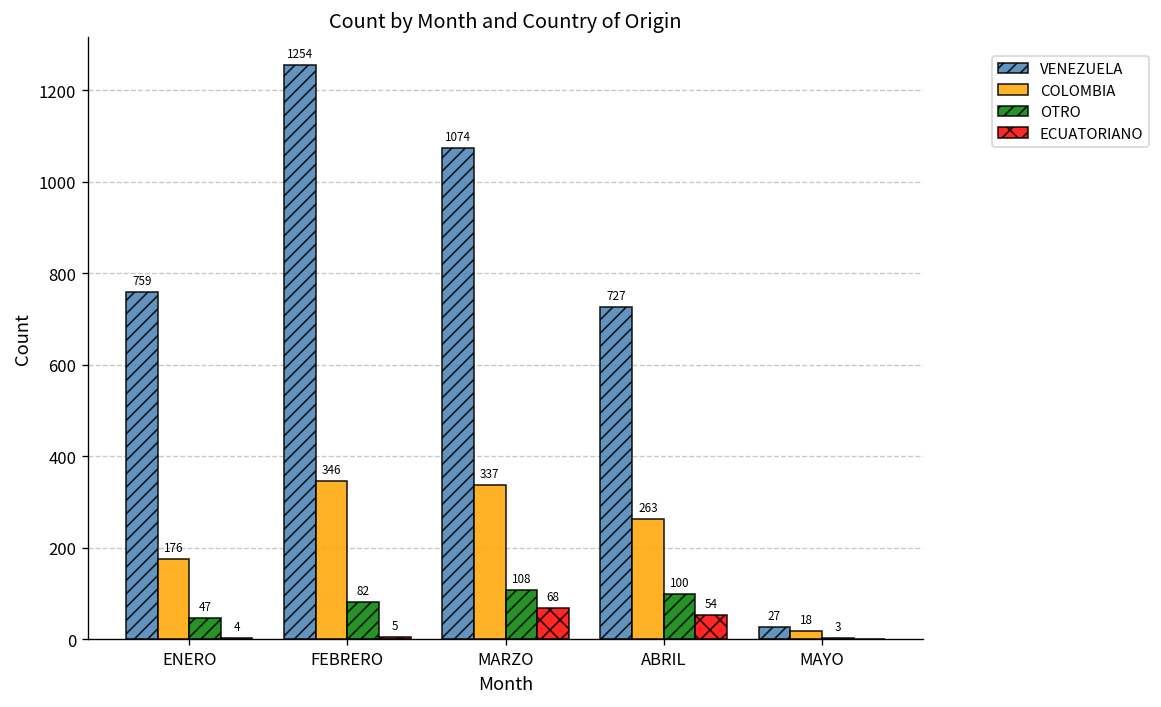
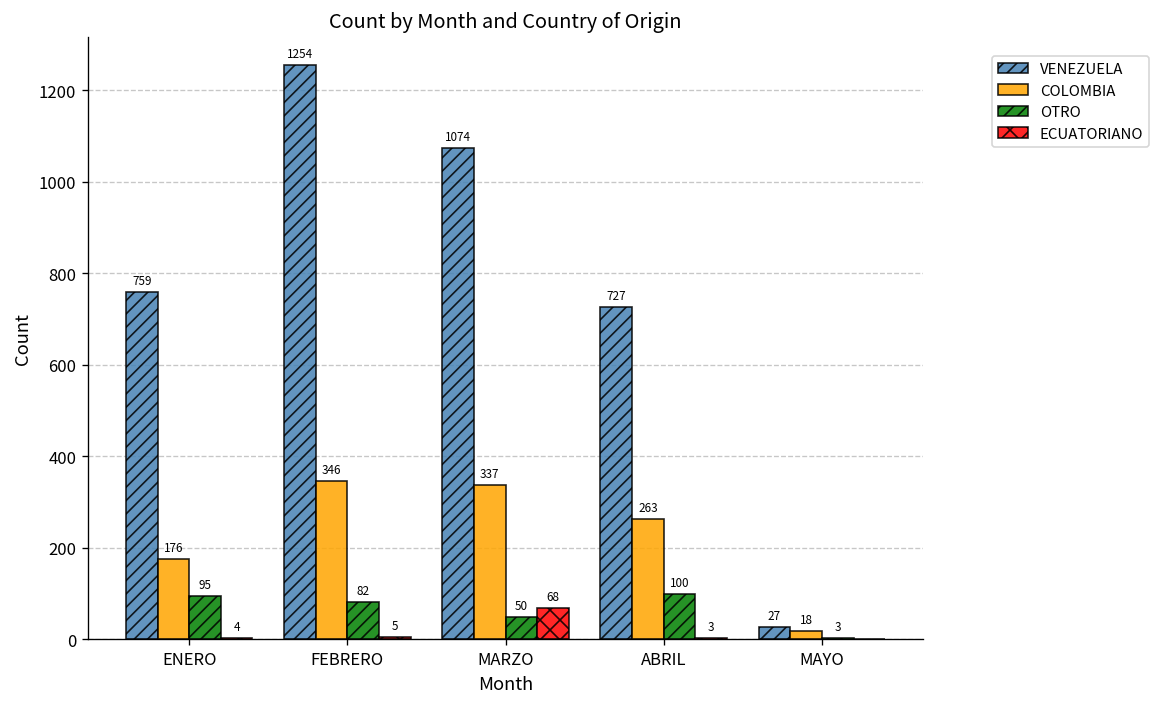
OTRO, ENERO: 47 -> 95
OTRO, MARZO: 108 -> 50
ECUATORIANO, ABRIL: 54 -> 3
